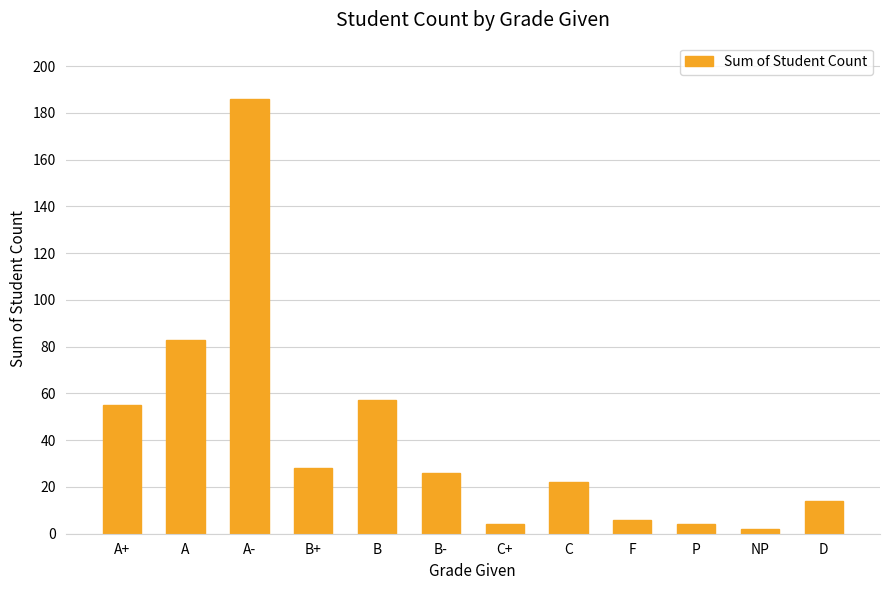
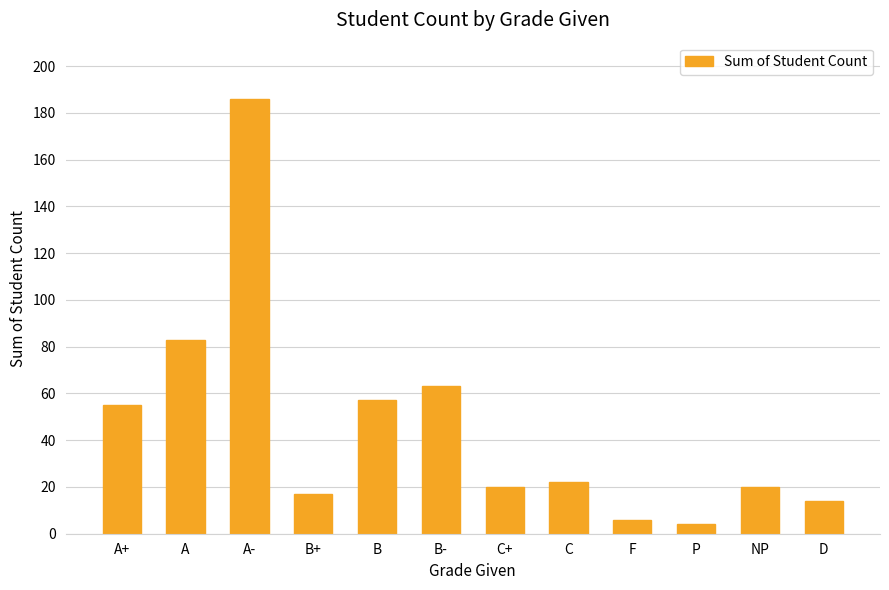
B+: 28 -> 17
B-: 26 -> 63
C+: 4 -> 20
NP: 2 -> 20
